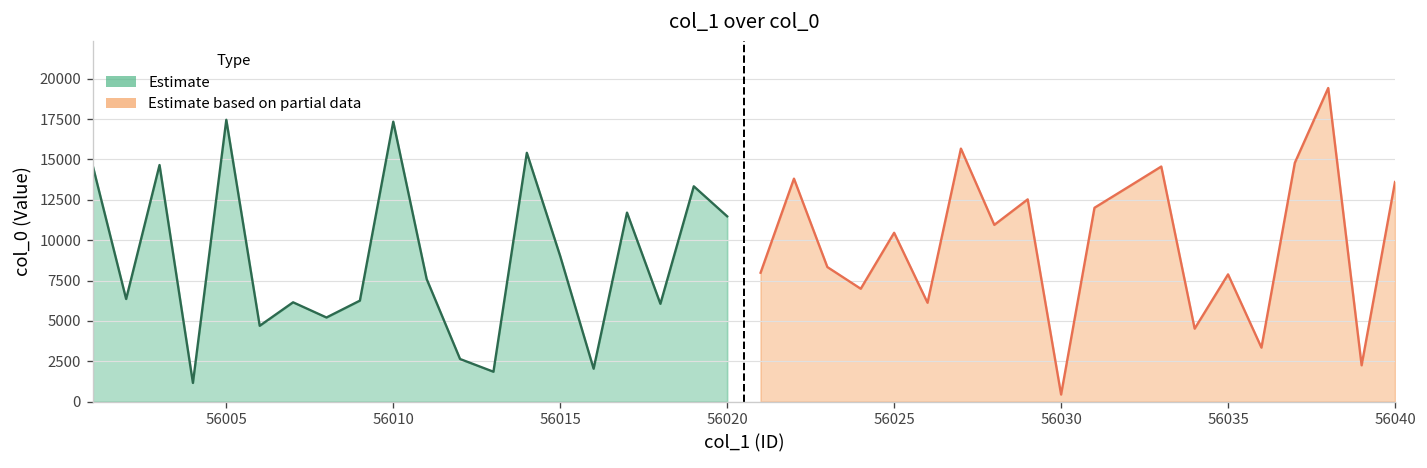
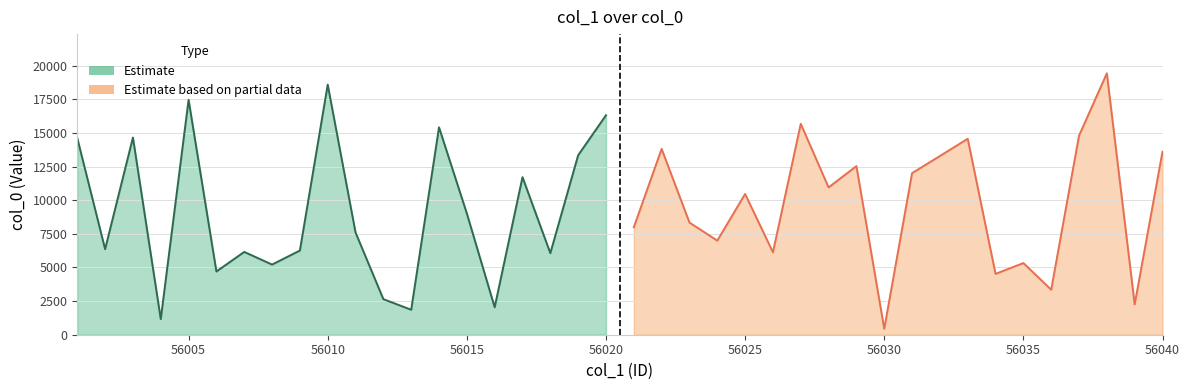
Estimate, 56010: 17300 -> 18600
Estimate, 56020: 11500 -> 16300
Estimate based on partial data, 56035: 7900 -> 5300
